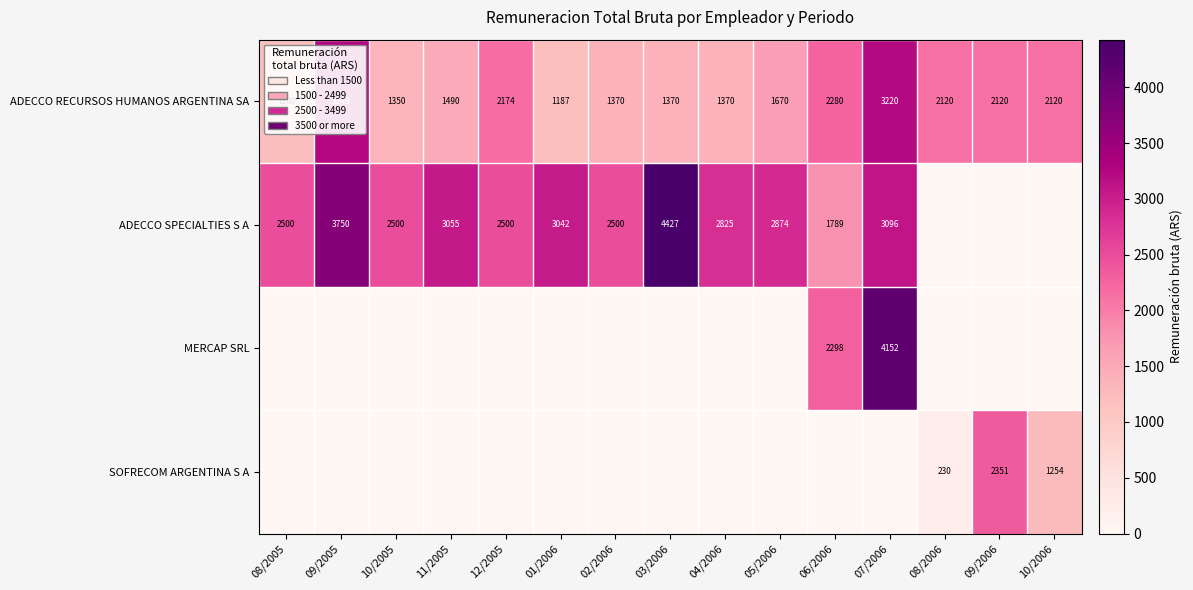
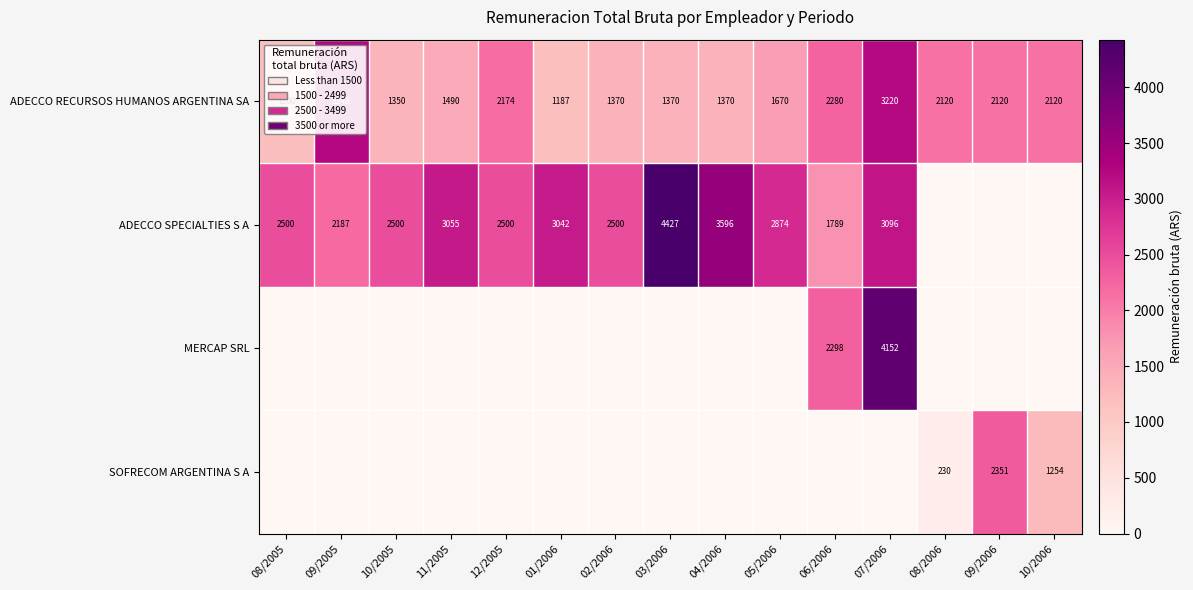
ADECCO SPECIALTIES S A, 09/2005: 3750 -> 2187
ADECCO SPECIALTIES S A, 04/2006: 2825 -> 3596
